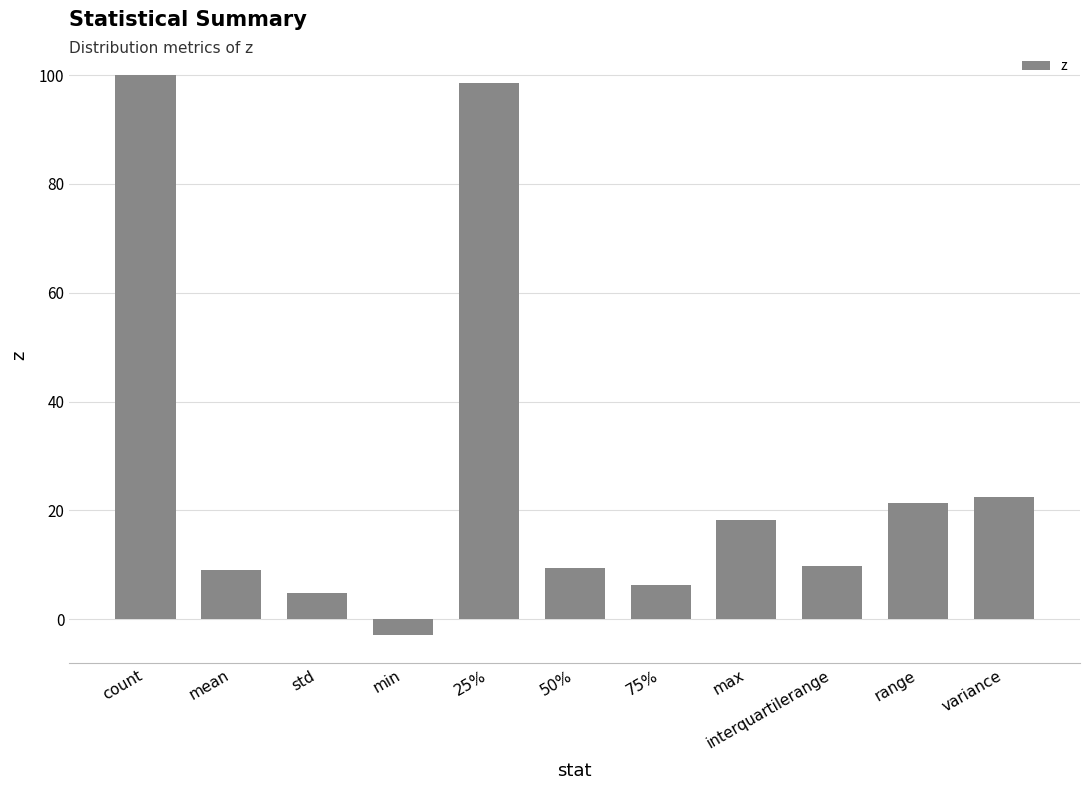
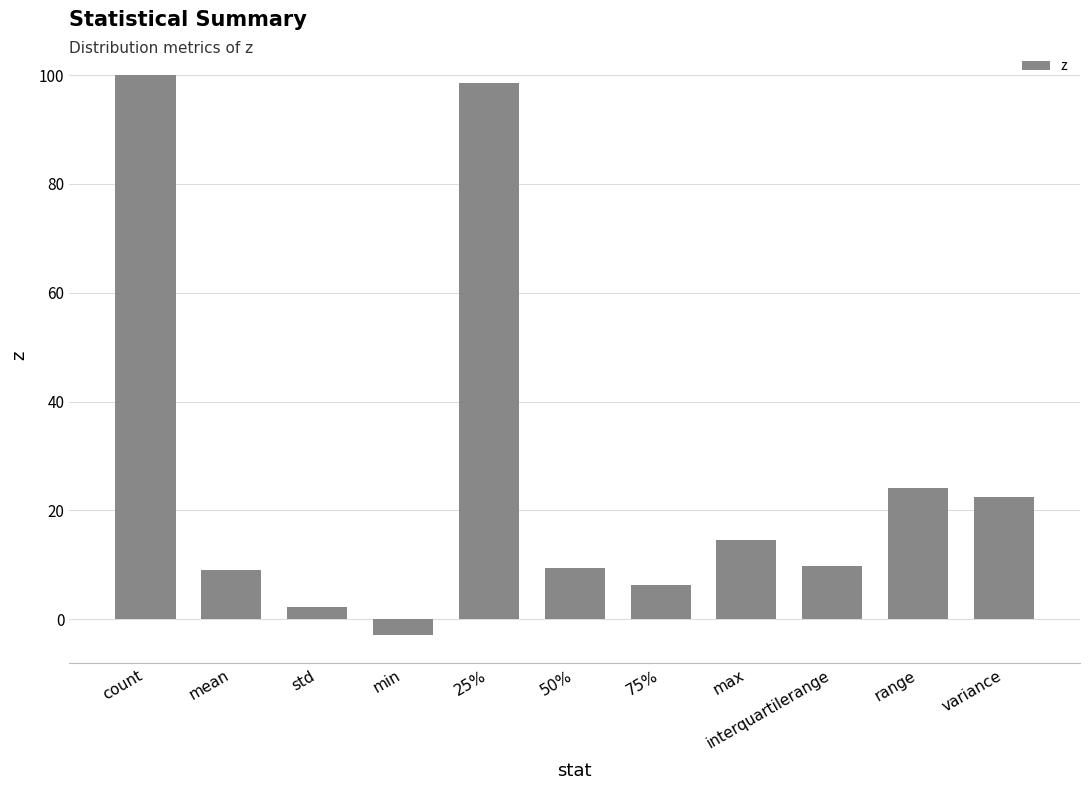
std: 5 -> 2
max: 18 -> 15
range: 21 -> 24
